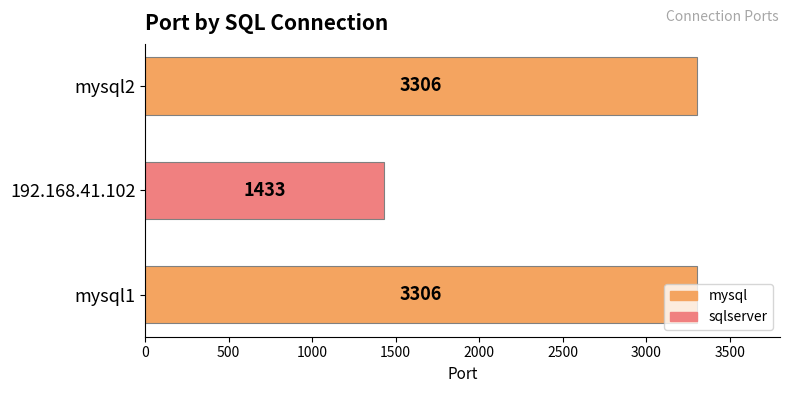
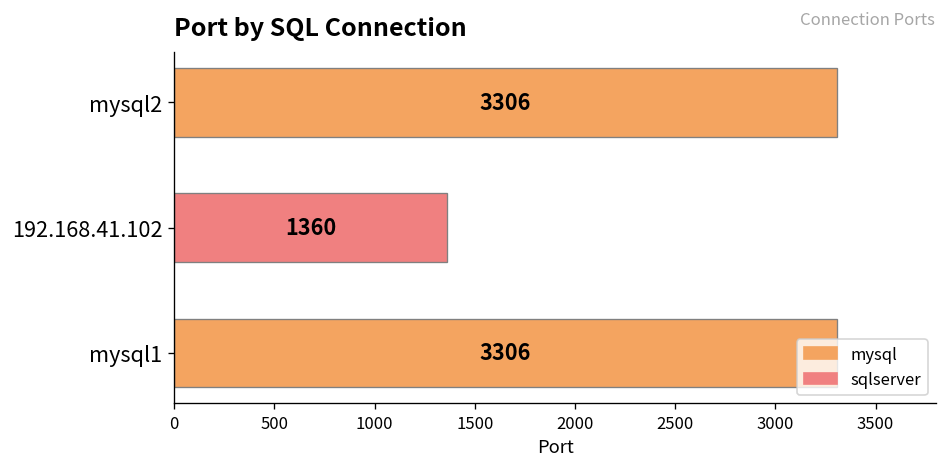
192.168.41.102: 1433 -> 1360
